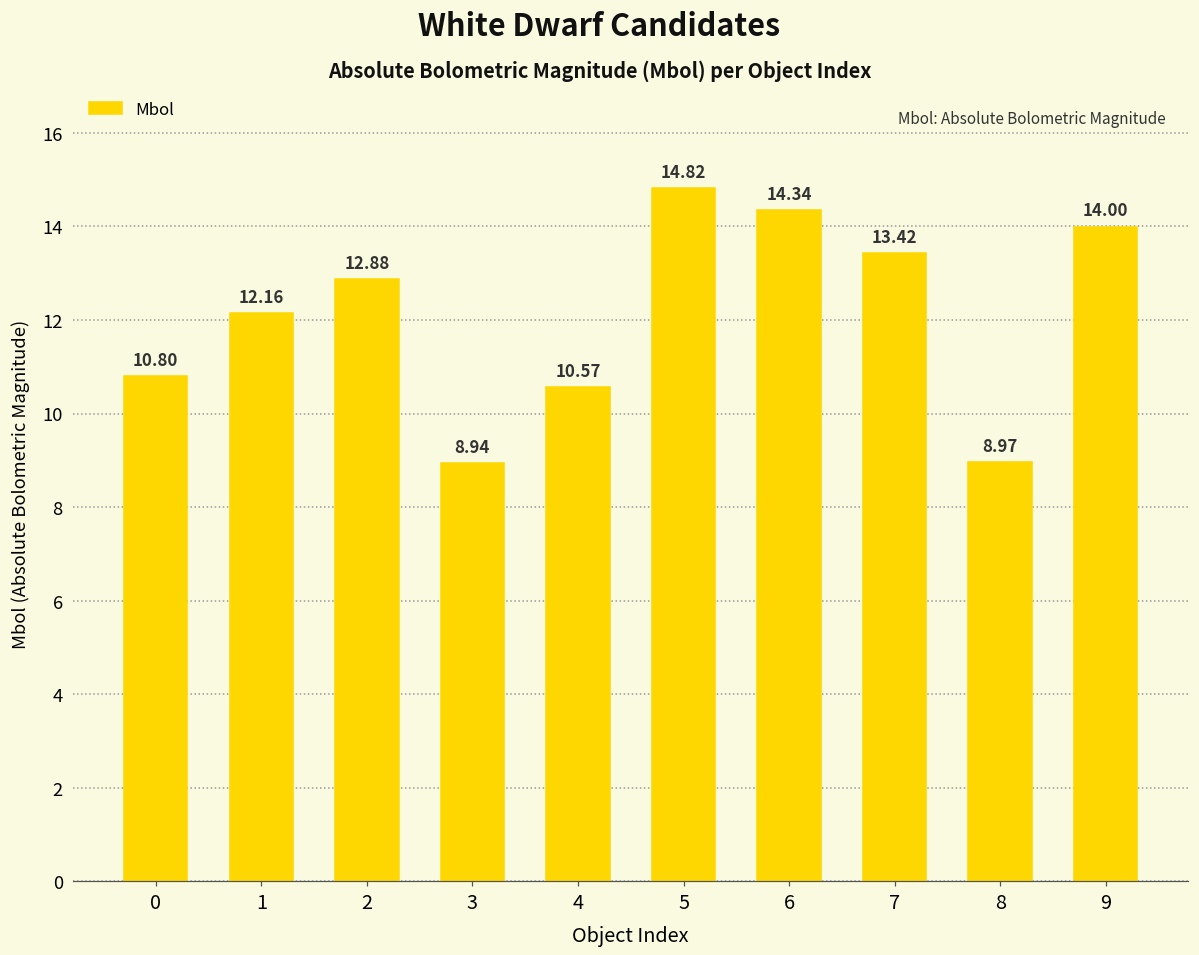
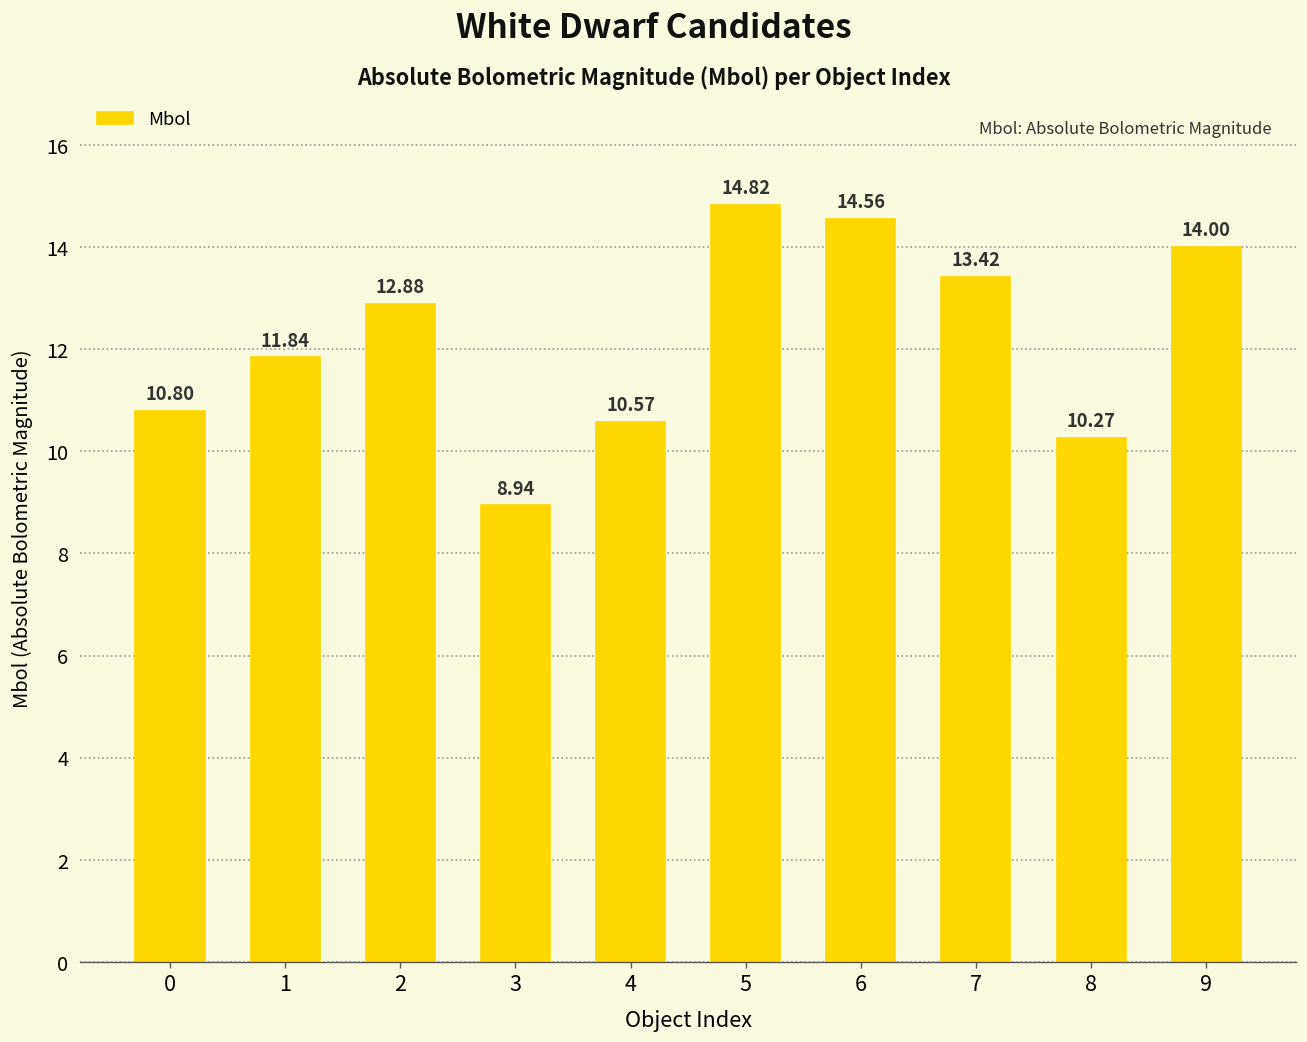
1: 12.16 -> 11.84
6: 14.34 -> 14.56
8: 8.97 -> 10.27
